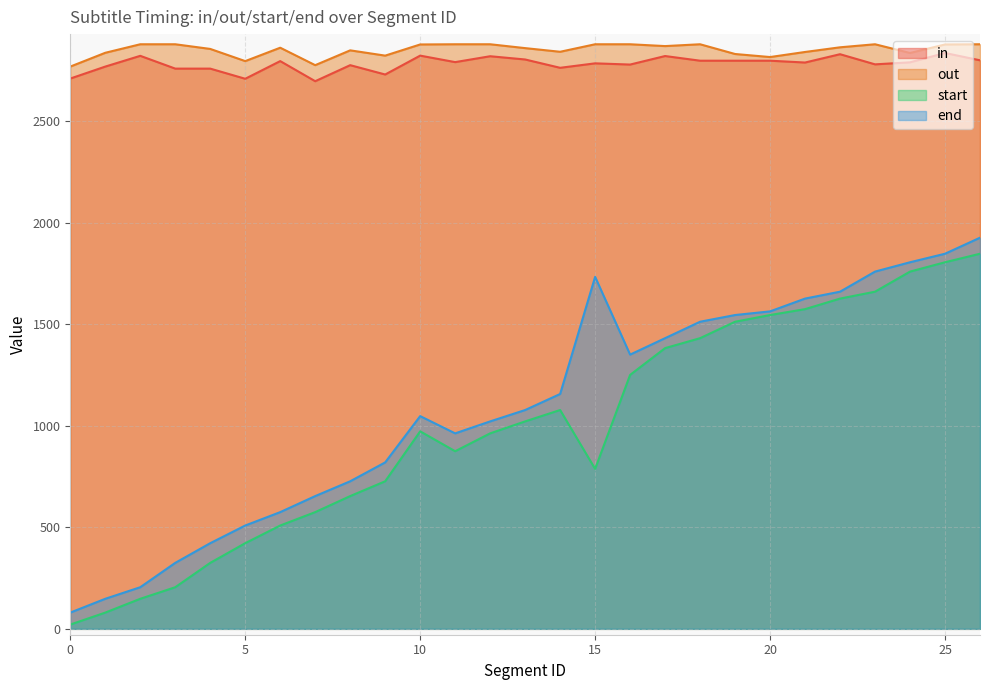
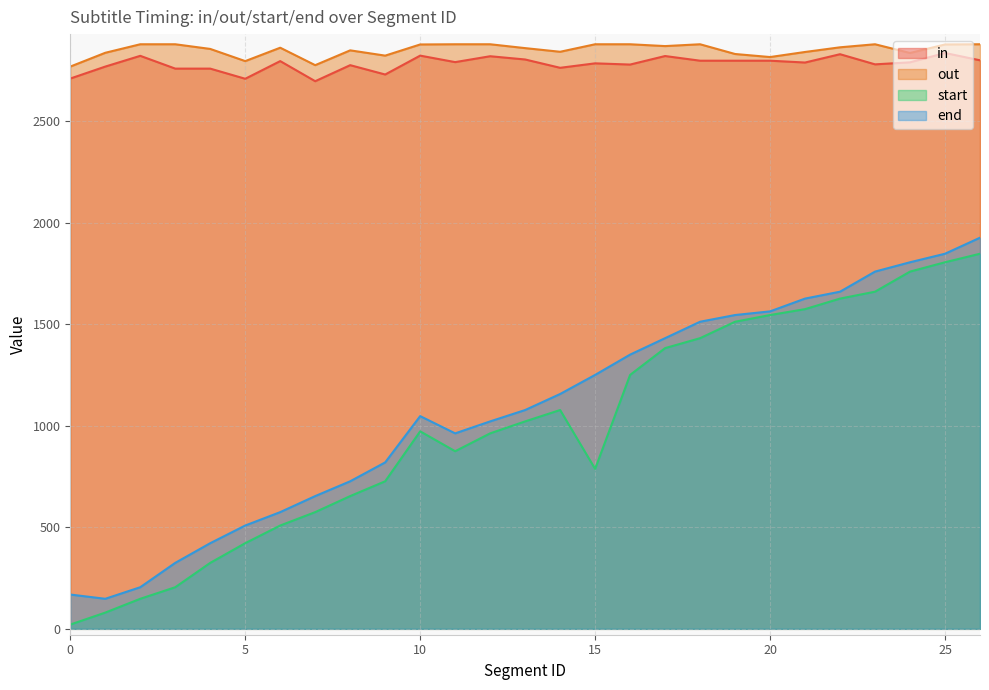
end, 0: 80 -> 170
end, 15: 1730 -> 1250
